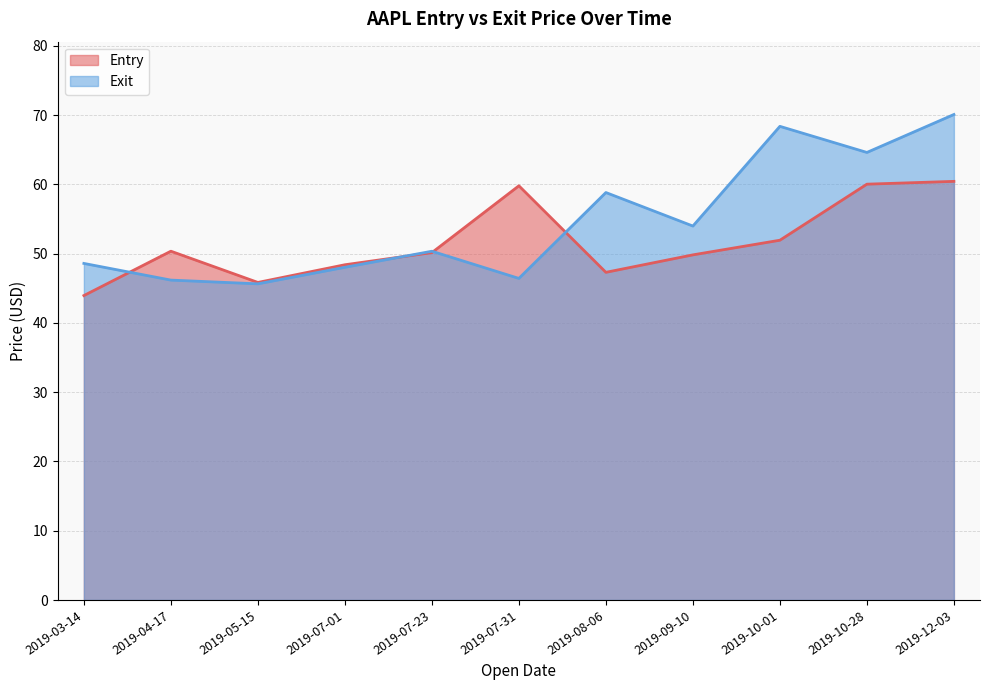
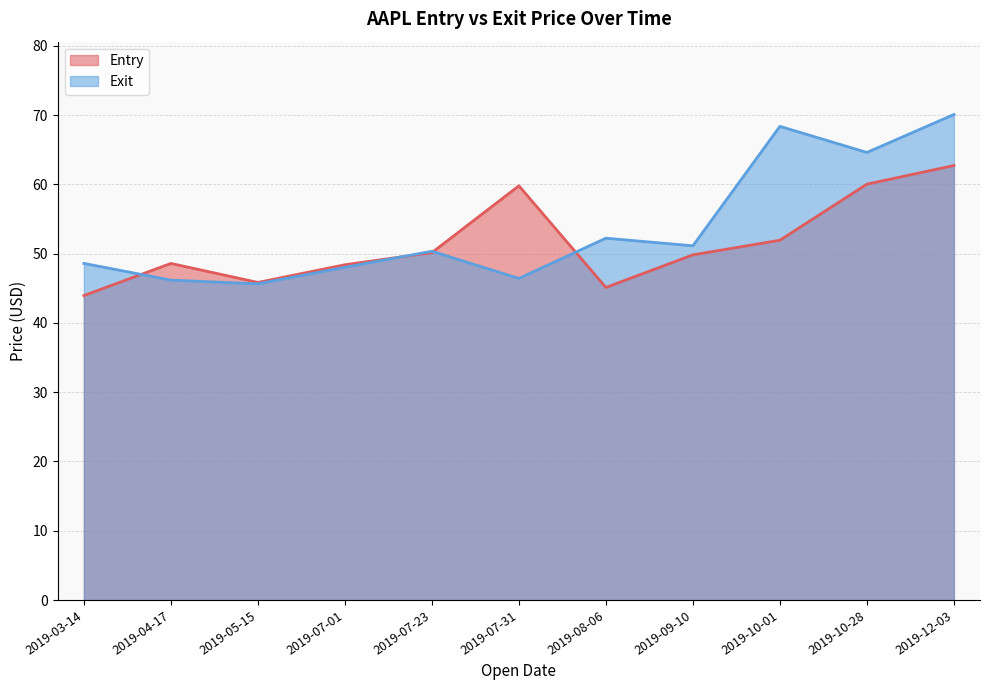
Entry, 2019-04-17: 50 -> 49
Entry, 2019-08-06: 47 -> 45
Exit, 2019-08-06: 59 -> 52
Exit, 2019-09-10: 54 -> 51
Entry, 2019-12-03: 60 -> 63
